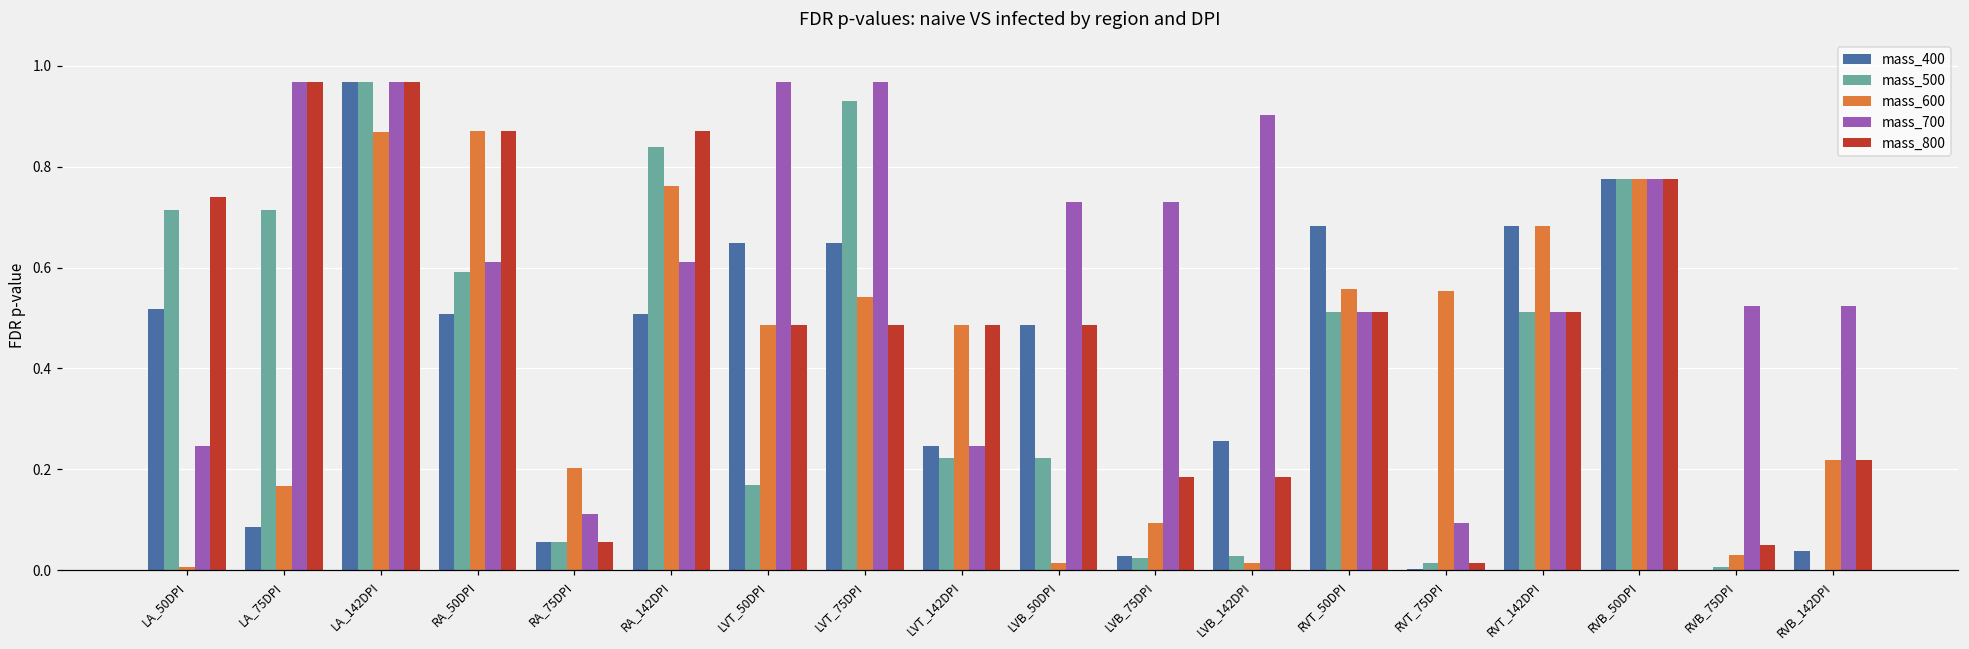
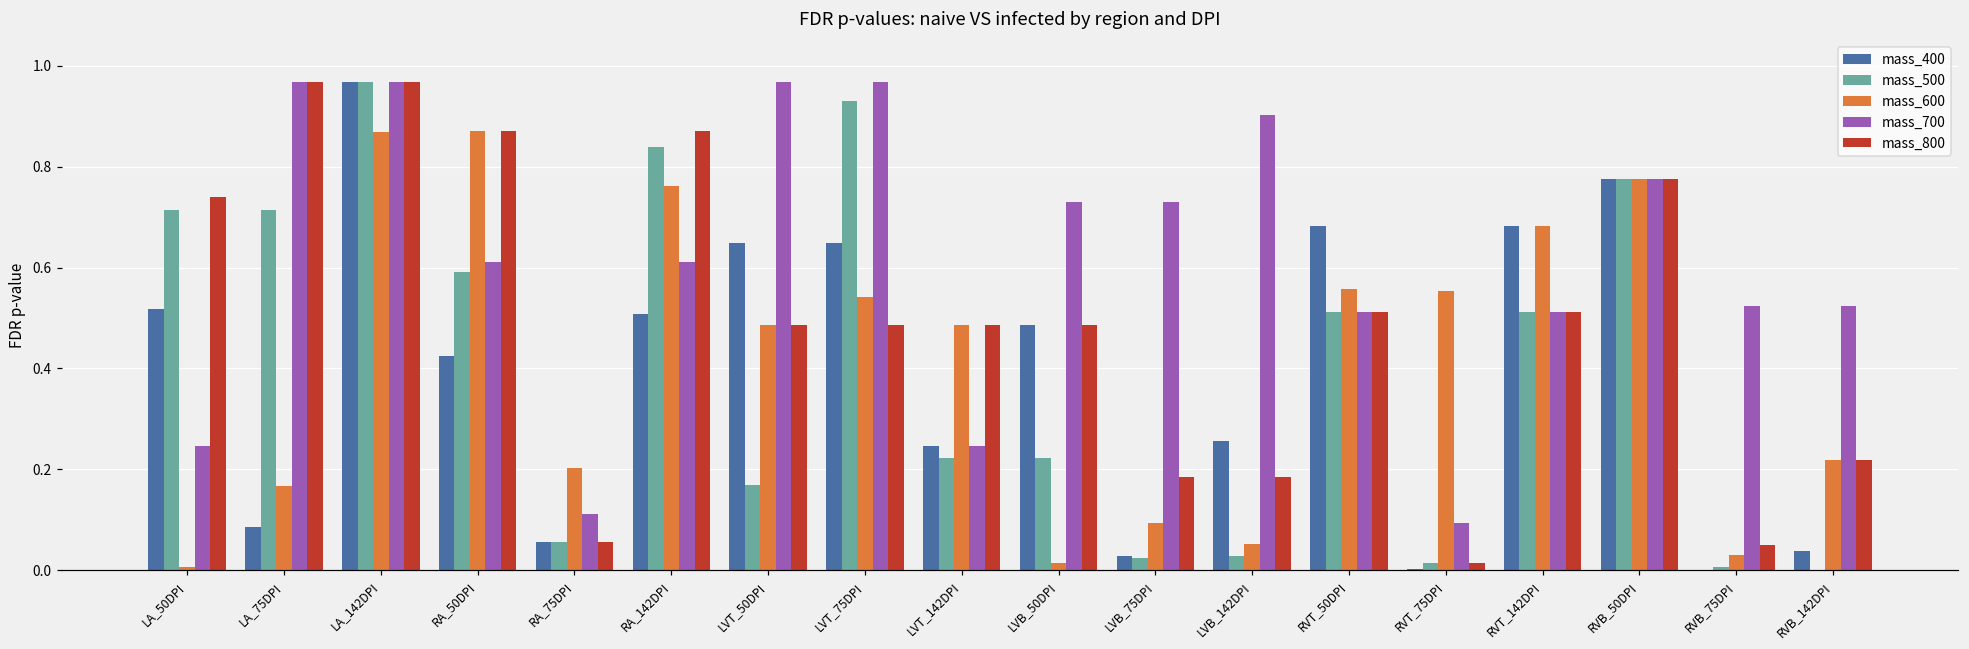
mass_400, RA_50DPI: 0.51 -> 0.42
mass_600, LVB_142DPI: 0.01 -> 0.05
